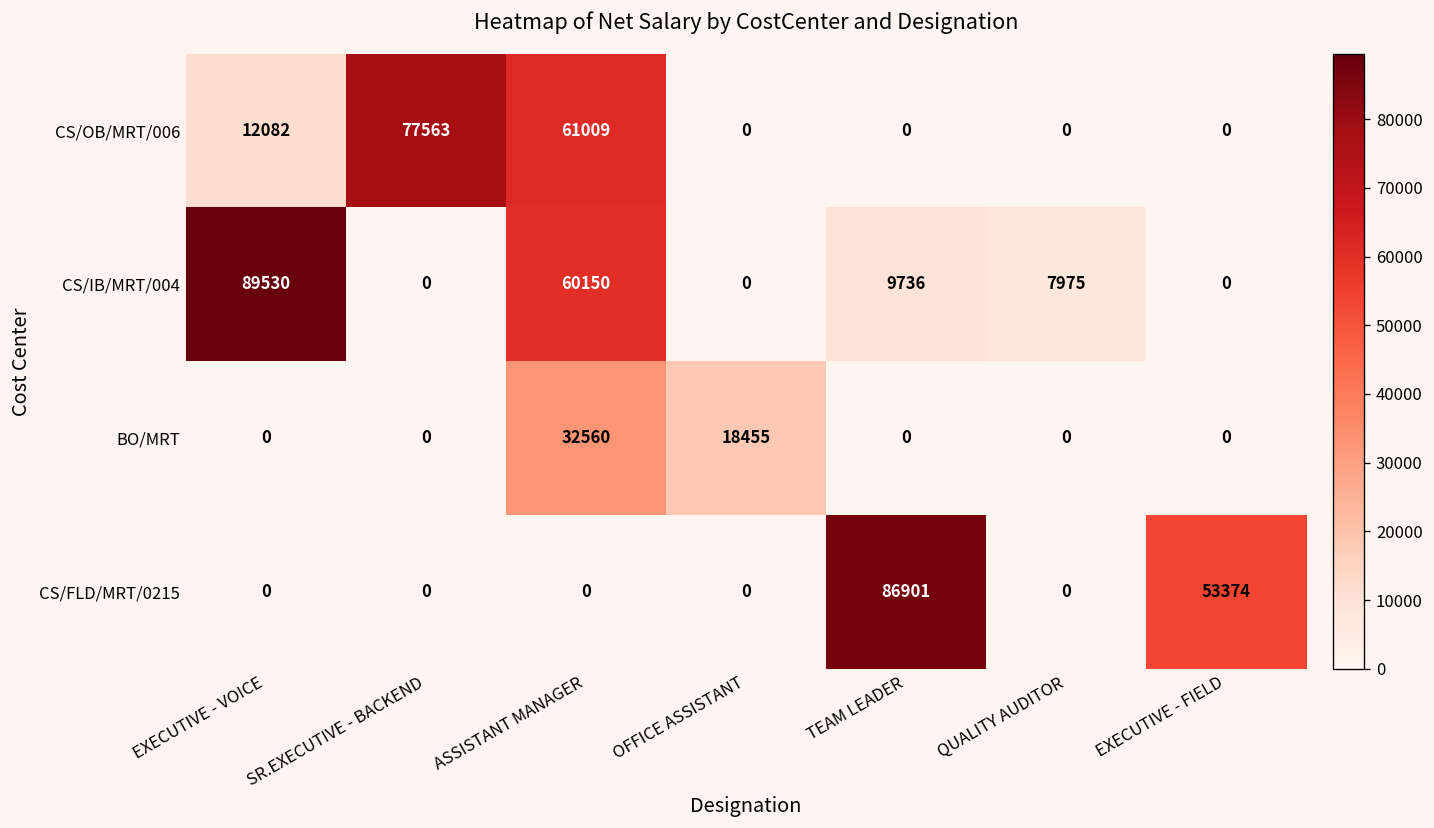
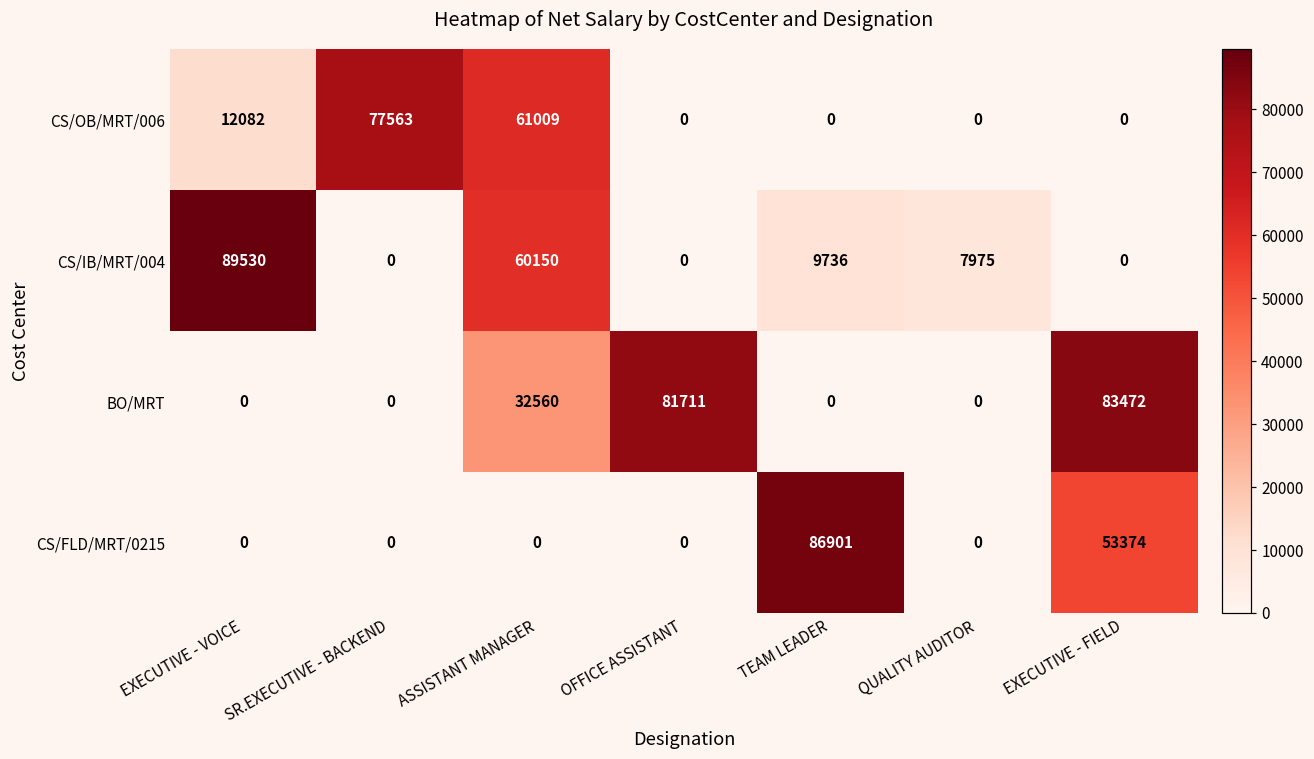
BO/MRT, OFFICE ASSISTANT: 18455 -> 81711
BO/MRT, EXECUTIVE - FIELD: 0 -> 83472
